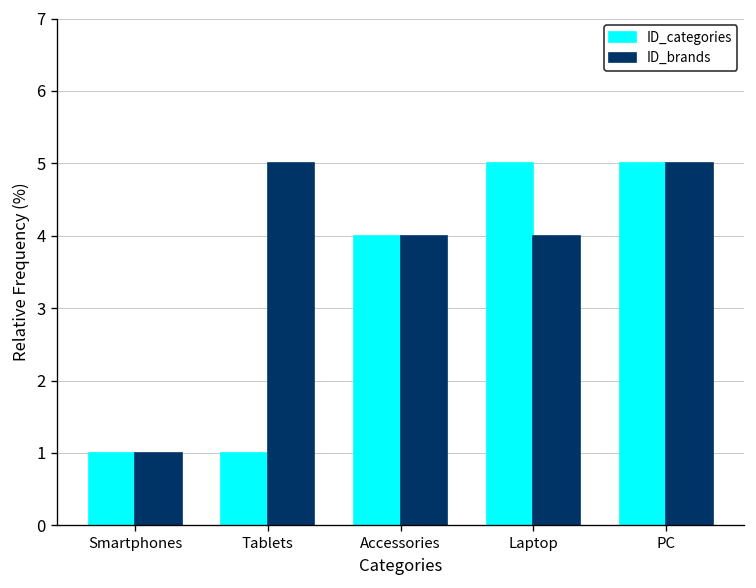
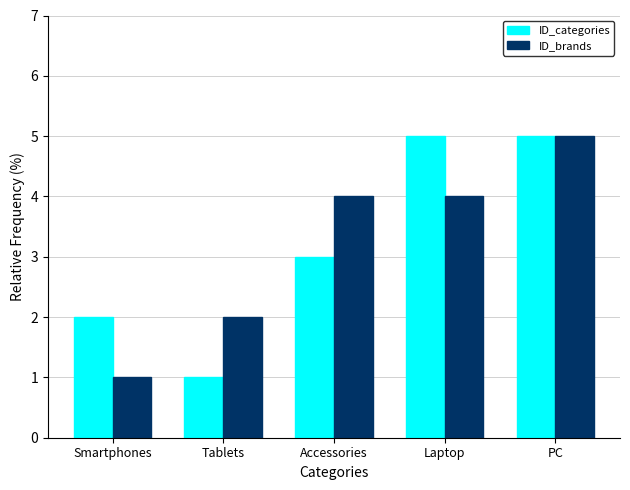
ID_categories, Smartphones: 1 -> 2
ID_brands, Tablets: 5 -> 2
ID_categories, Accessories: 4 -> 3
